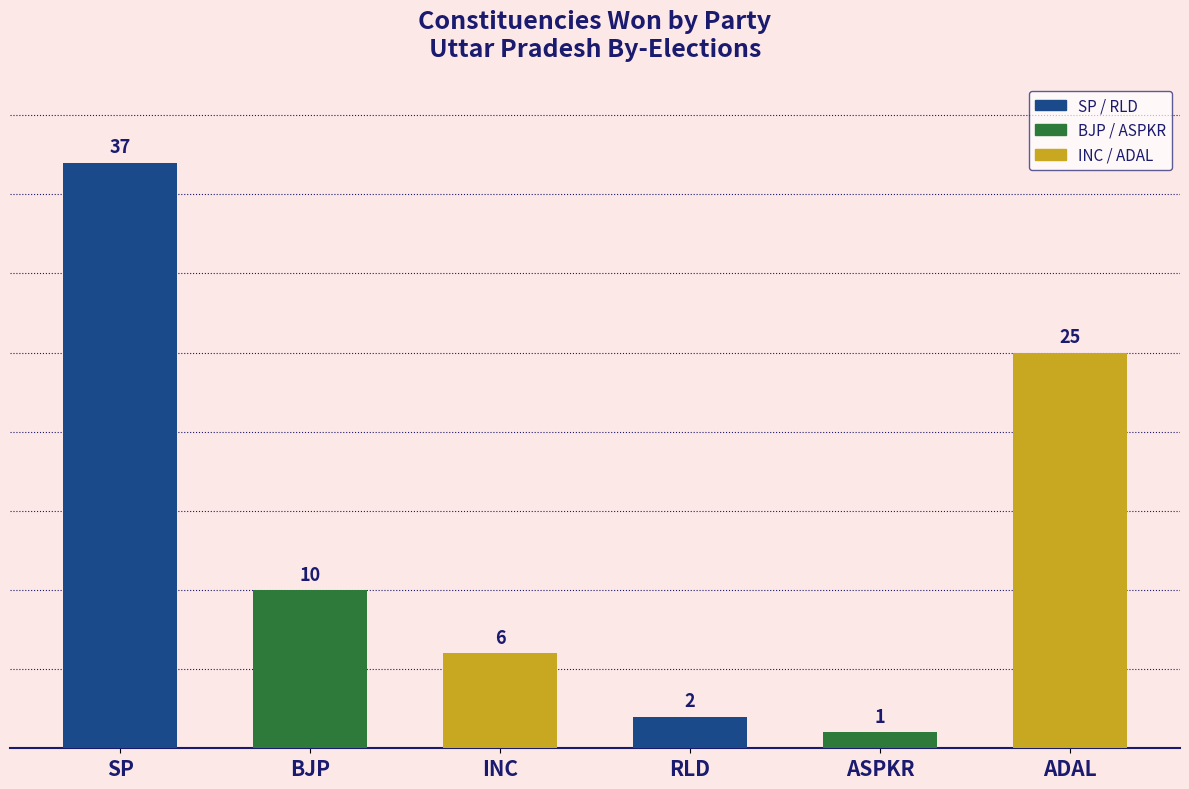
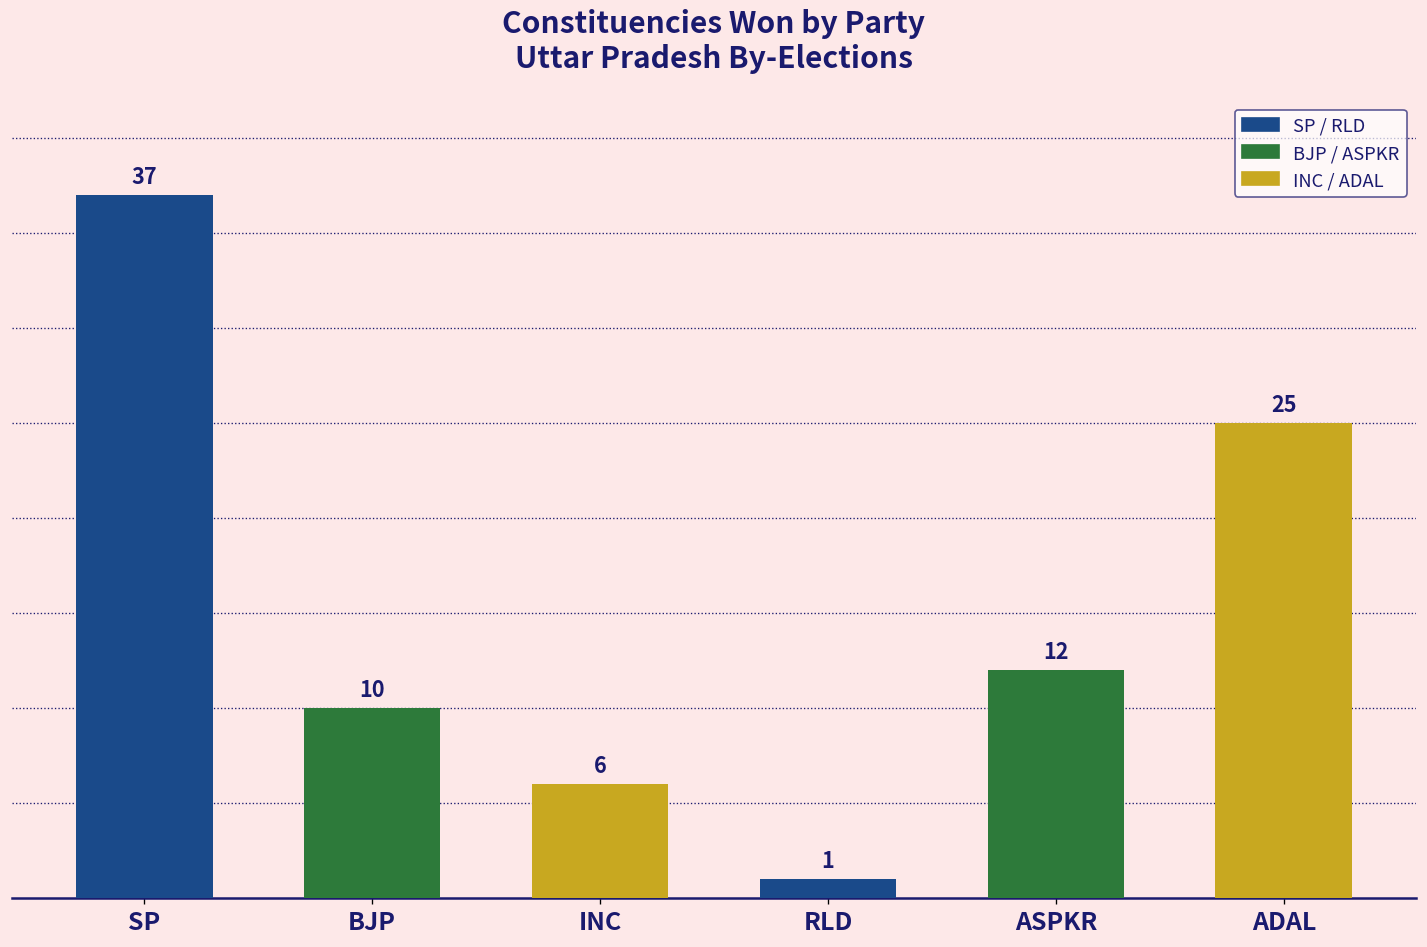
RLD: 2 -> 1
ASPKR: 1 -> 12
